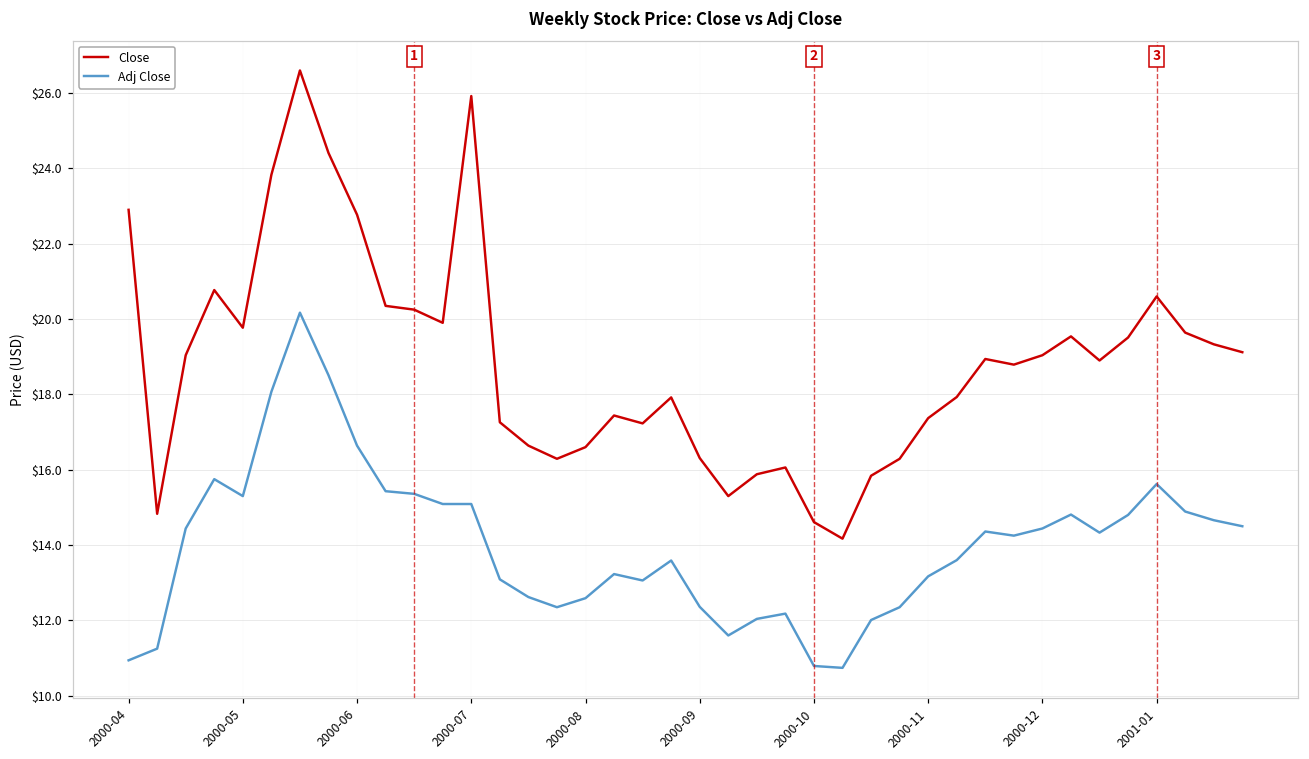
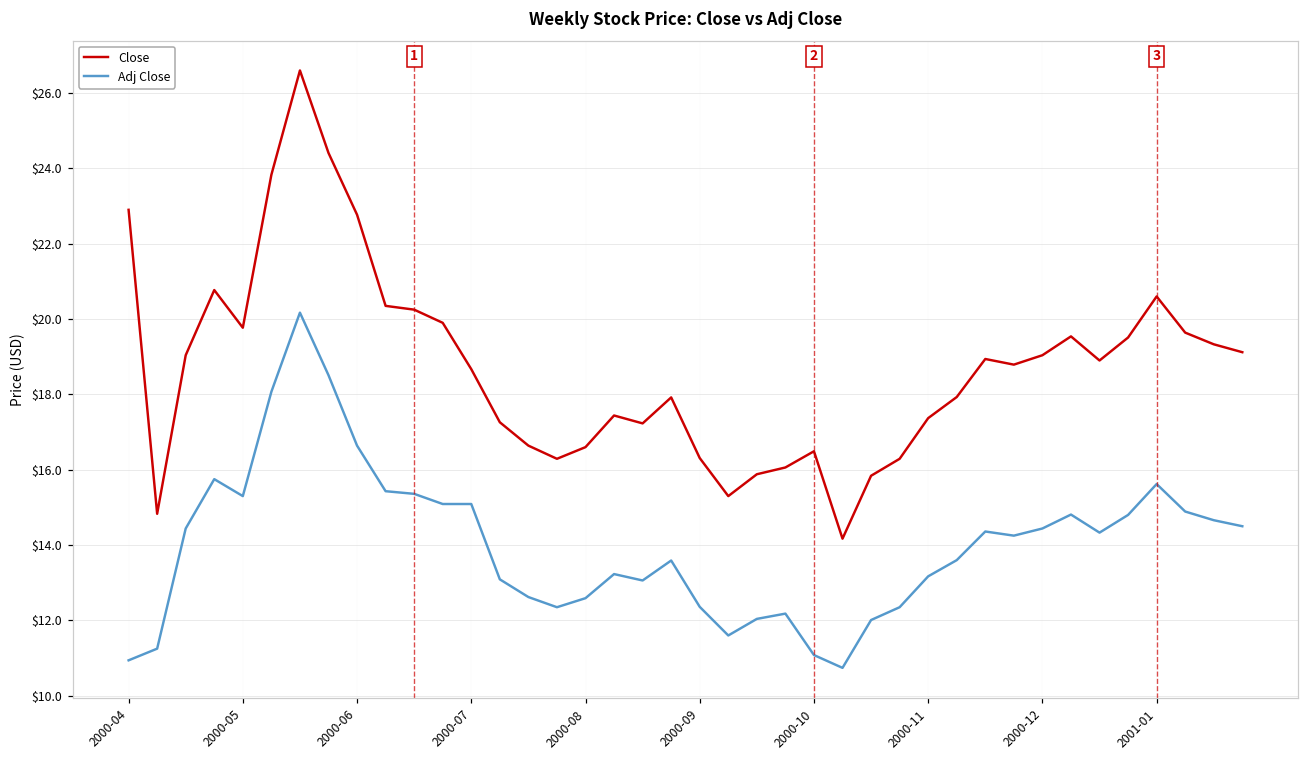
Close, 2000-07: $25.9 -> $18.7
Close, 2000-10: $14.6 -> $16.5
Adj Close, 2000-10: $10.8 -> $11.1
